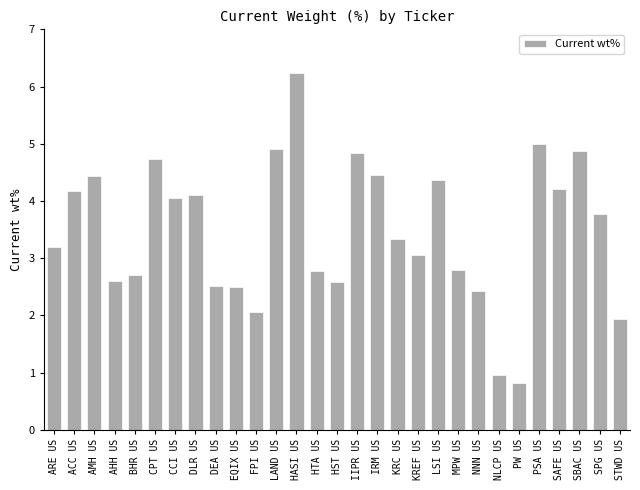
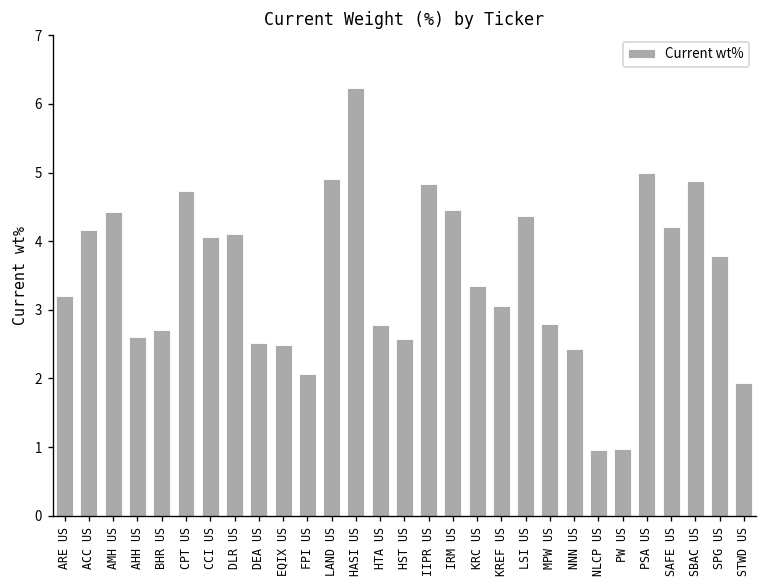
PW US: 0.8 -> 1.0
